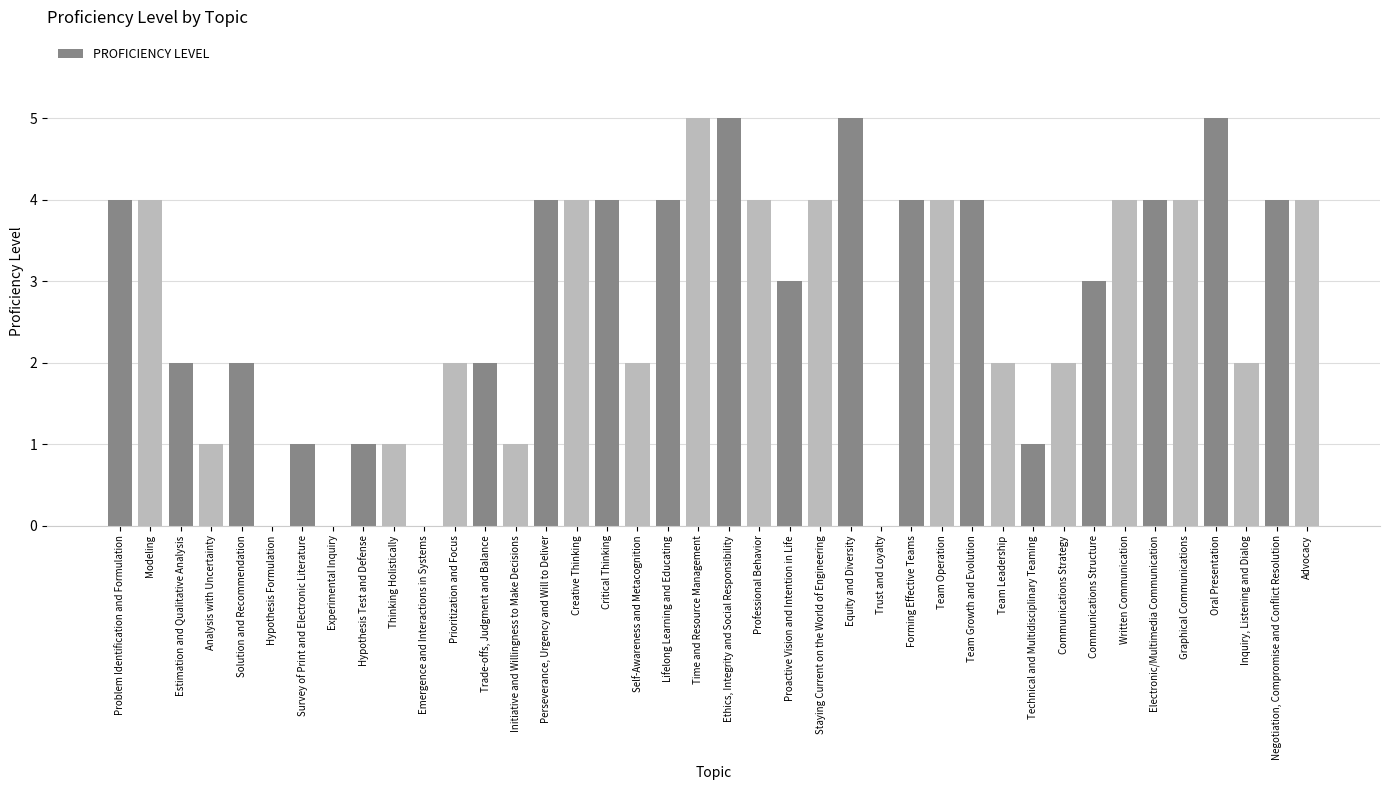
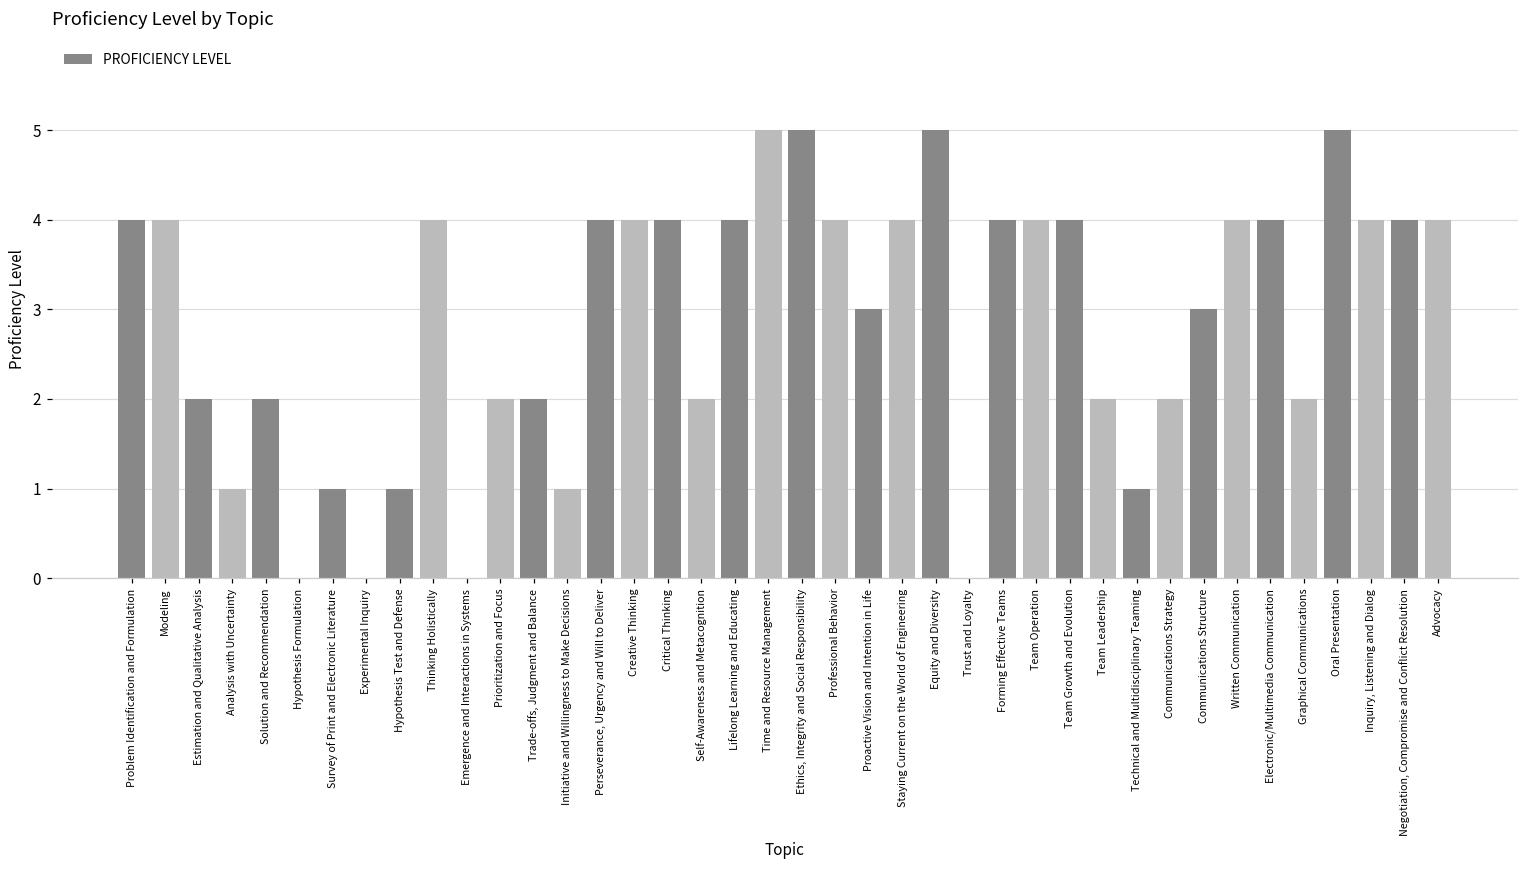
Thinking Holistically: 1 -> 4
Graphical Communications: 4 -> 2
Inquiry, Listening and Dialog: 2 -> 4
